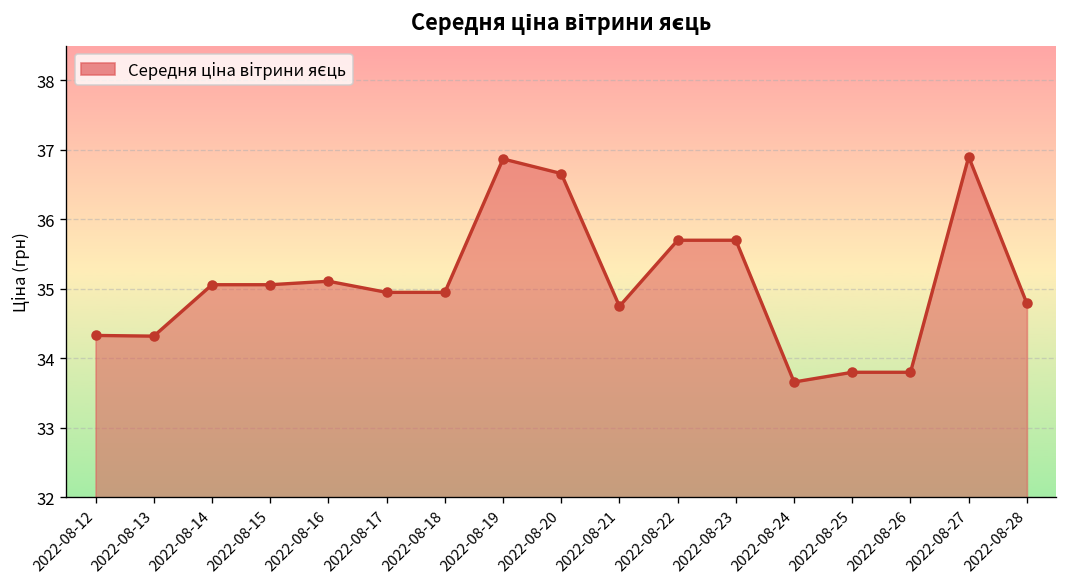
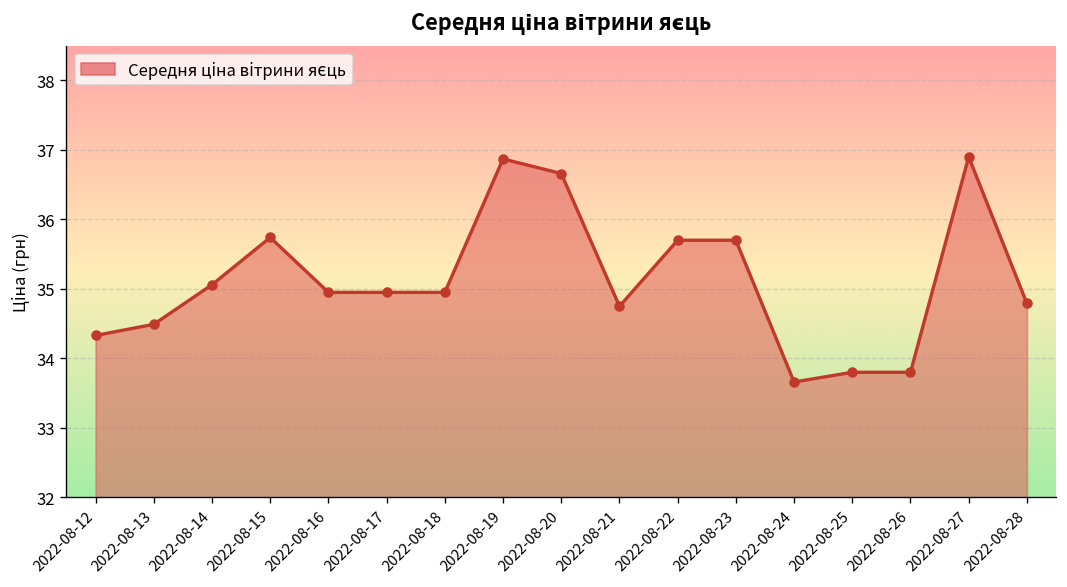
2022-08-13: 34.3 -> 34.5
2022-08-15: 35.1 -> 35.7
2022-08-16: 35.1 -> 35.0
